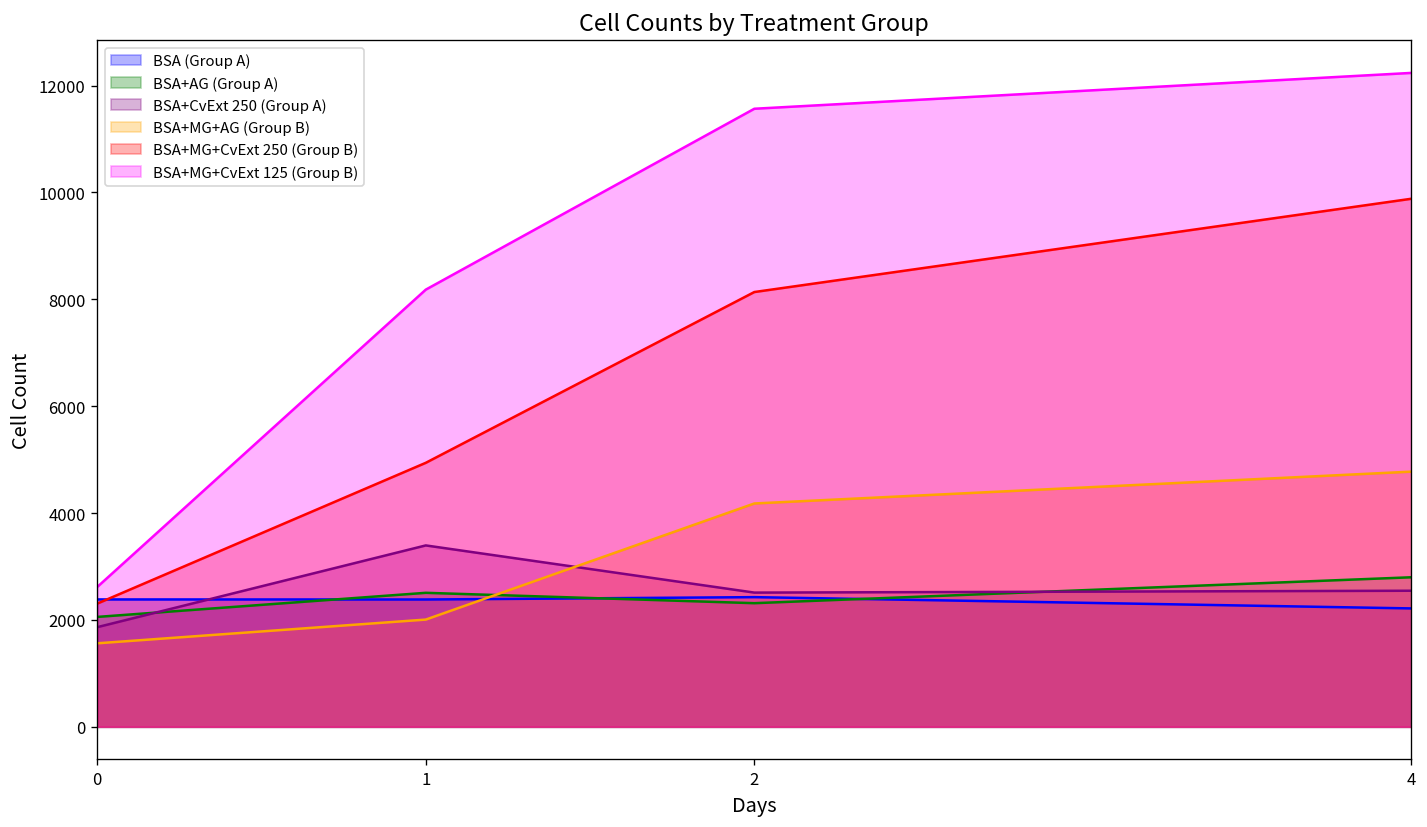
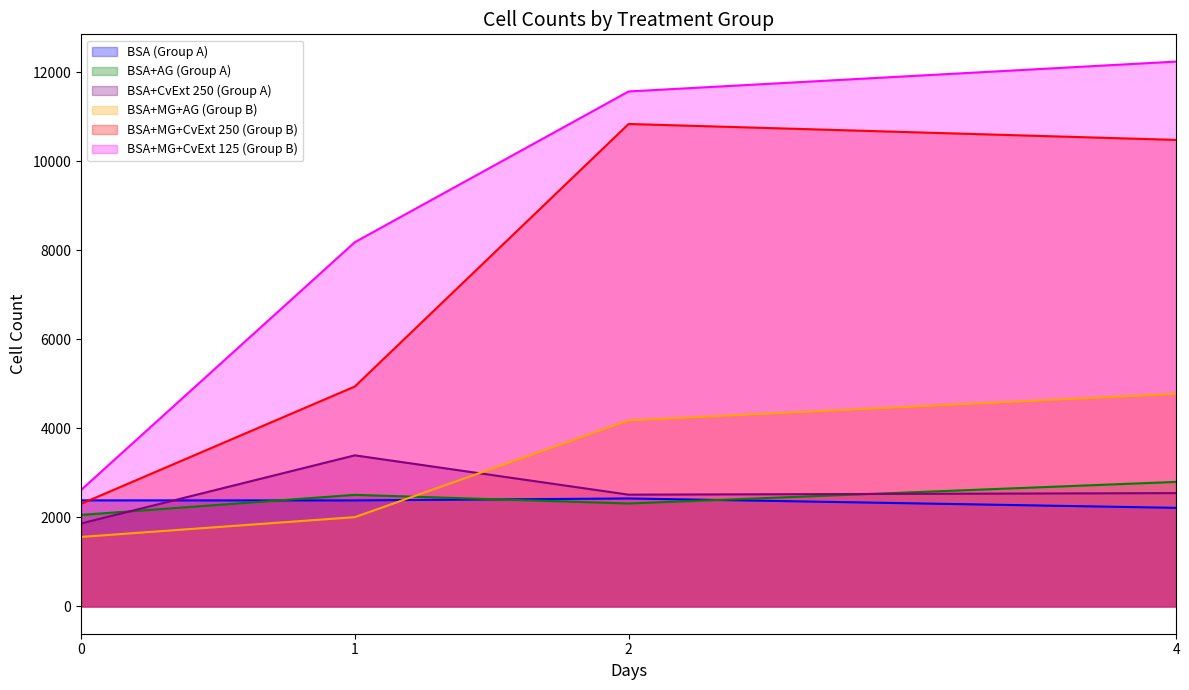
BSA+MG+CvExt 250 (Group B), 2: 8100 -> 10800
BSA+MG+CvExt 250 (Group B), 4: 9900 -> 10500
